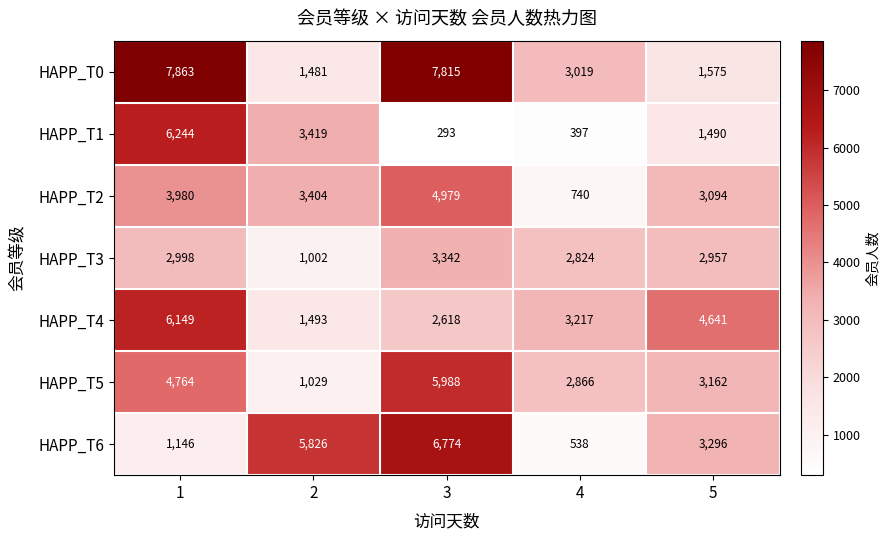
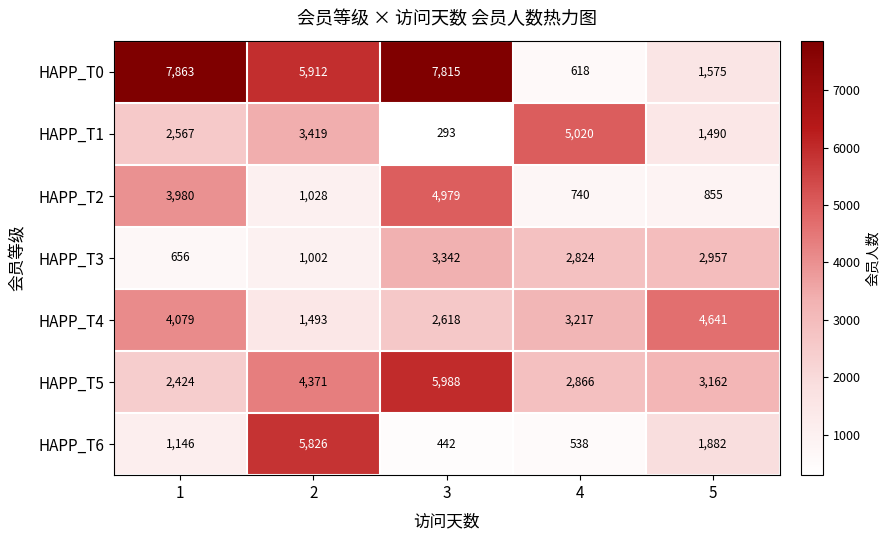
HAPP_T0, 2: 1,481 -> 5,912
HAPP_T0, 4: 3,019 -> 618
HAPP_T1, 1: 6,244 -> 2,567
HAPP_T1, 4: 397 -> 5,020
HAPP_T2, 2: 3,404 -> 1,028
HAPP_T2, 5: 3,094 -> 855
HAPP_T3, 1: 2,998 -> 656
HAPP_T4, 1: 6,149 -> 4,079
HAPP_T5, 1: 4,764 -> 2,424
HAPP_T5, 2: 1,029 -> 4,371
HAPP_T6, 3: 6,774 -> 442
HAPP_T6, 5: 3,296 -> 1,882
